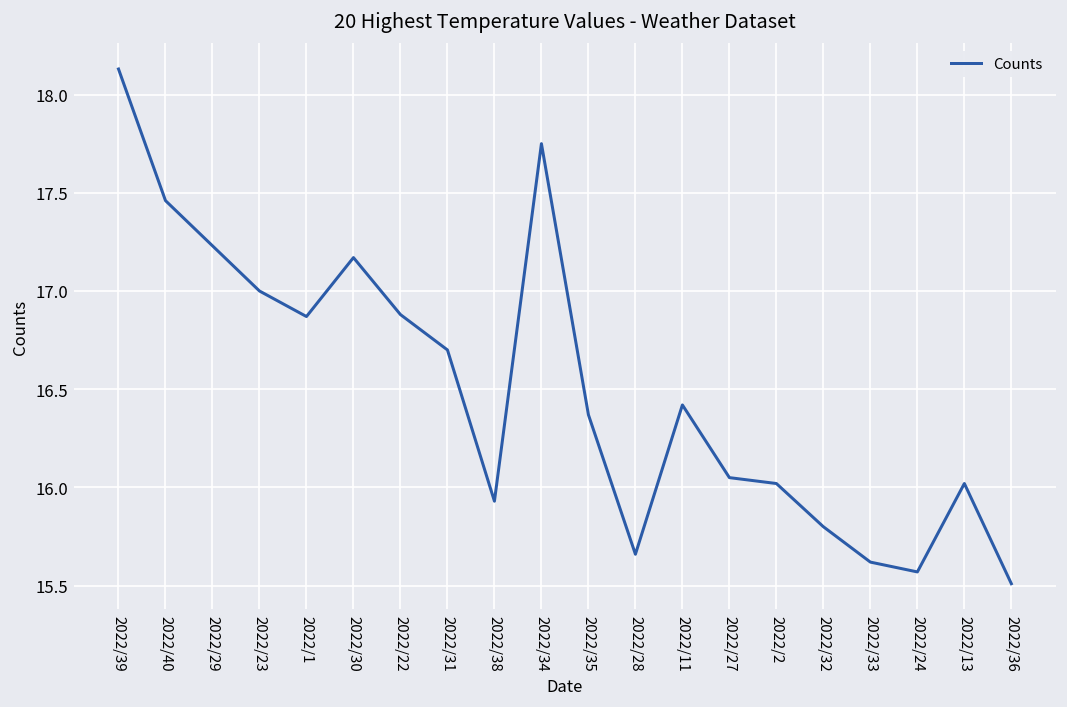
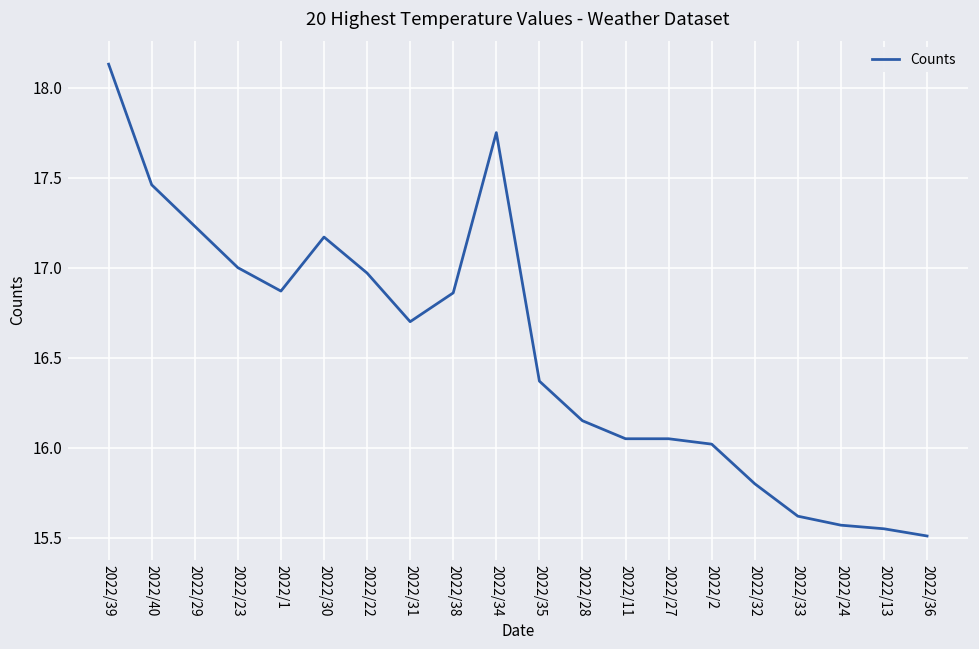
2022/22: 16.88 -> 16.97
2022/38: 15.93 -> 16.86
2022/28: 15.66 -> 16.15
2022/11: 16.42 -> 16.05
2022/13: 16.02 -> 15.55
